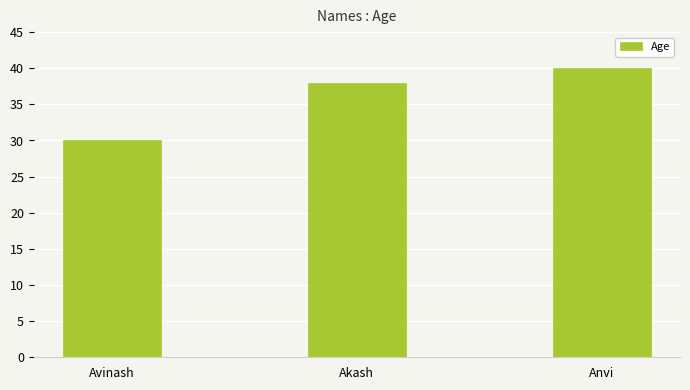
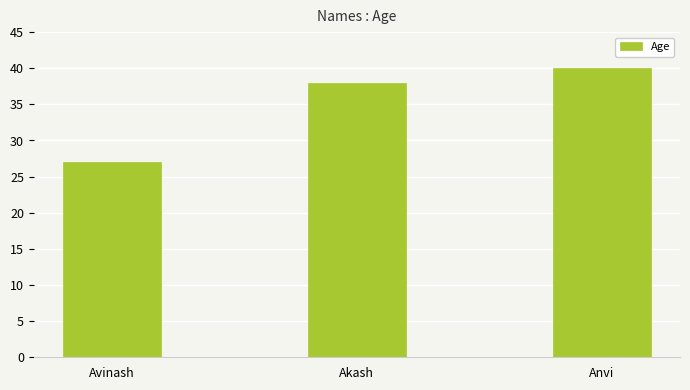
Avinash: 30 -> 27
